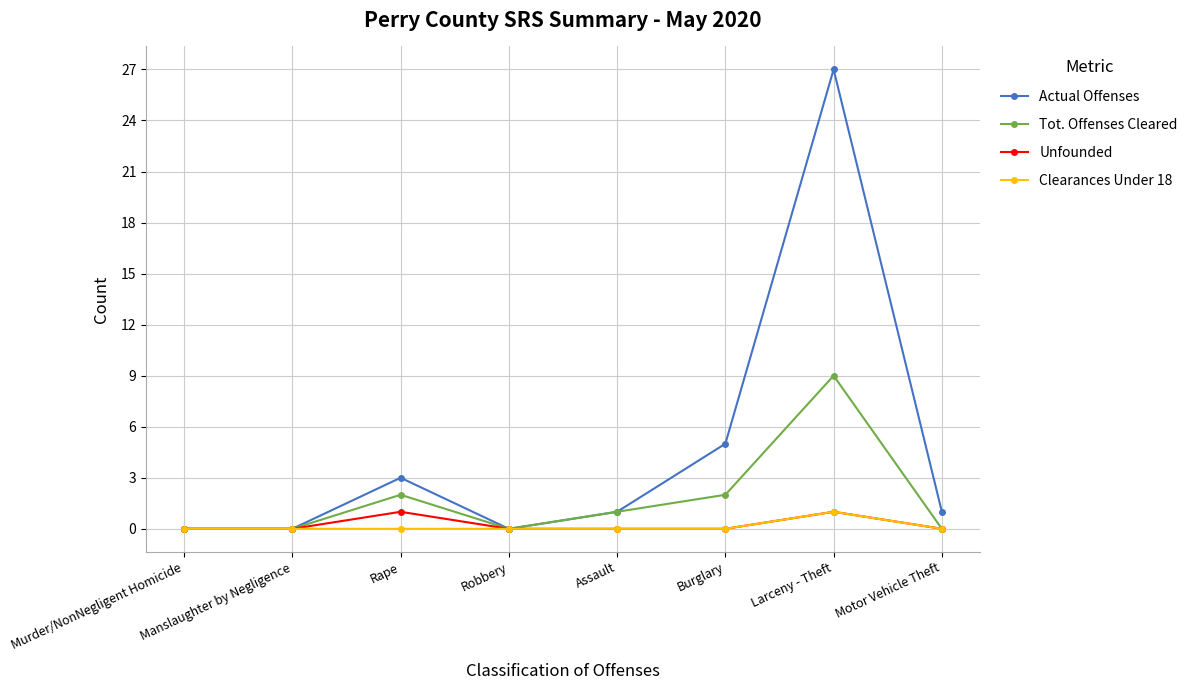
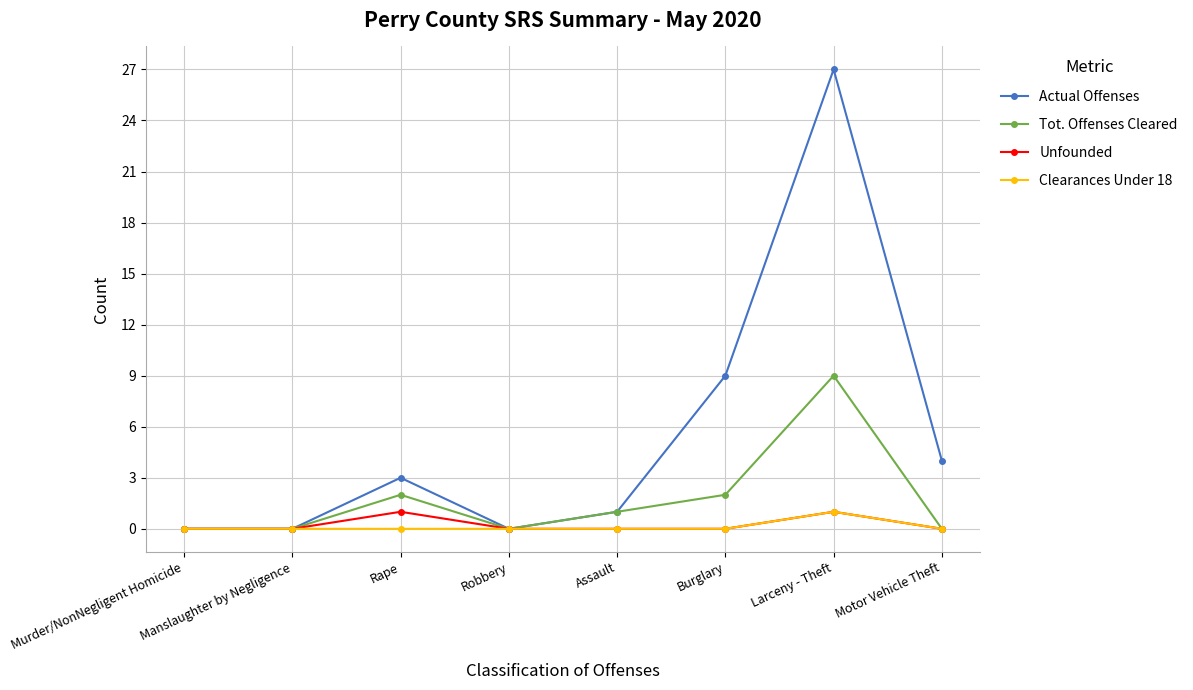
Actual Offenses, Burglary: 5 -> 9
Actual Offenses, Motor Vehicle Theft: 1 -> 4
